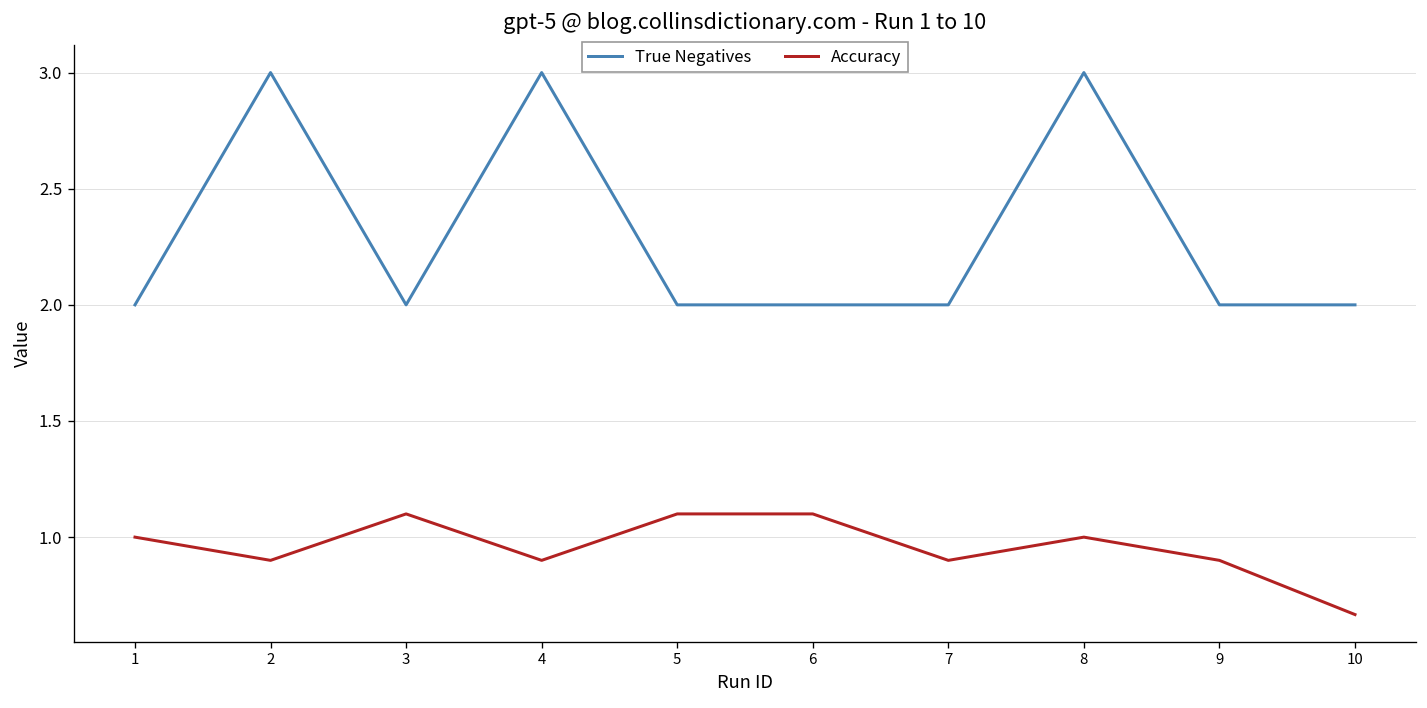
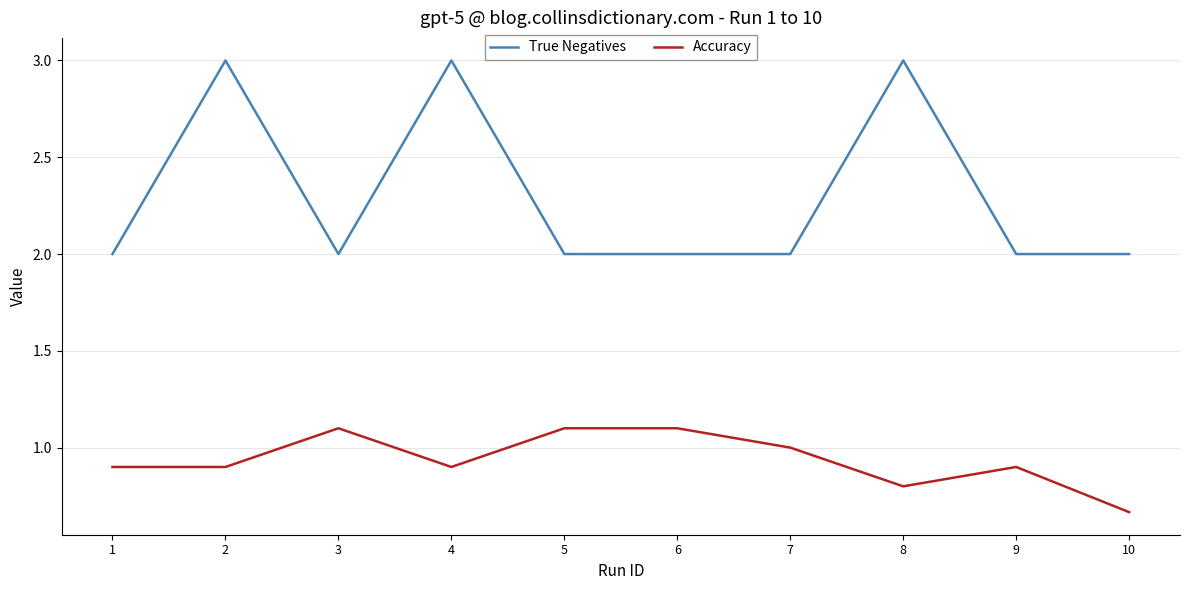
Accuracy, 1: 1.0 -> 0.9
Accuracy, 7: 0.9 -> 1.0
Accuracy, 8: 1.0 -> 0.8
